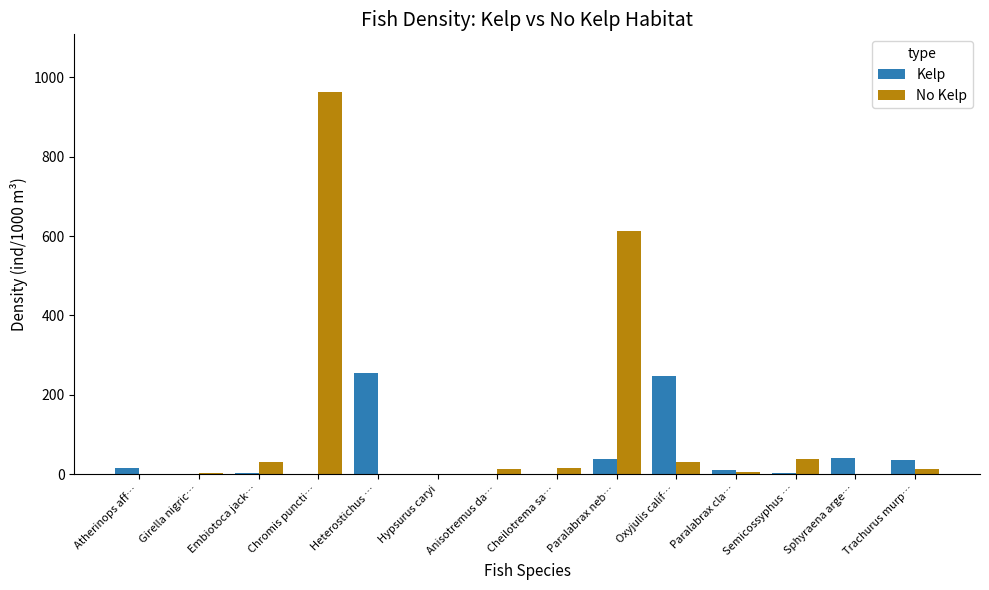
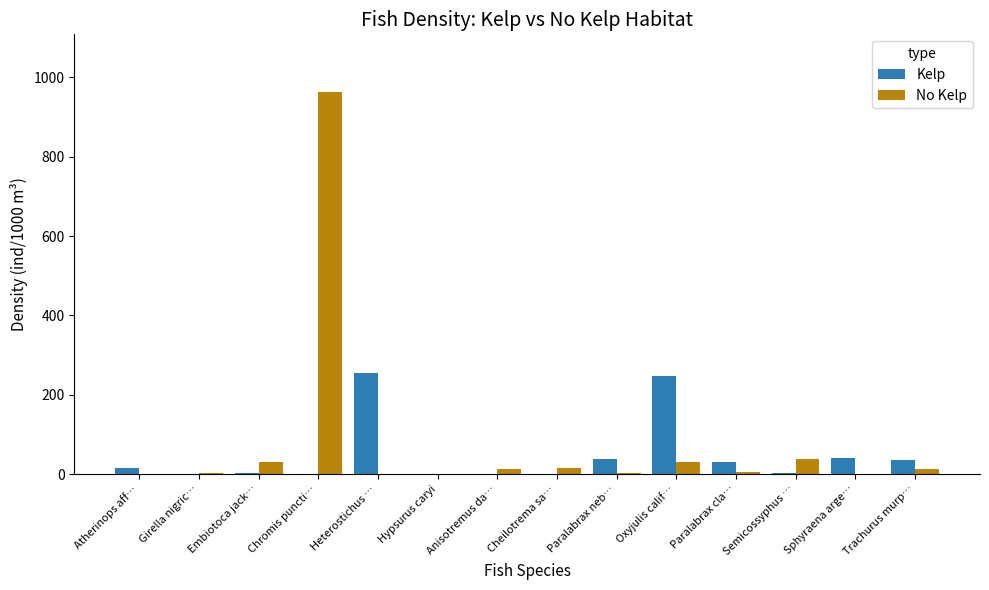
No Kelp, Paralabrax neb…: 610 -> 0
Kelp, Paralabrax cla…: 10 -> 30
